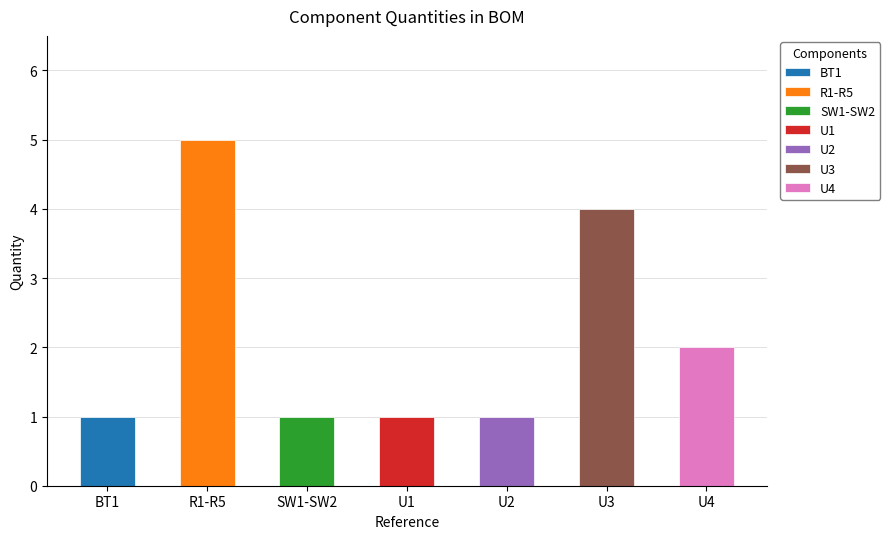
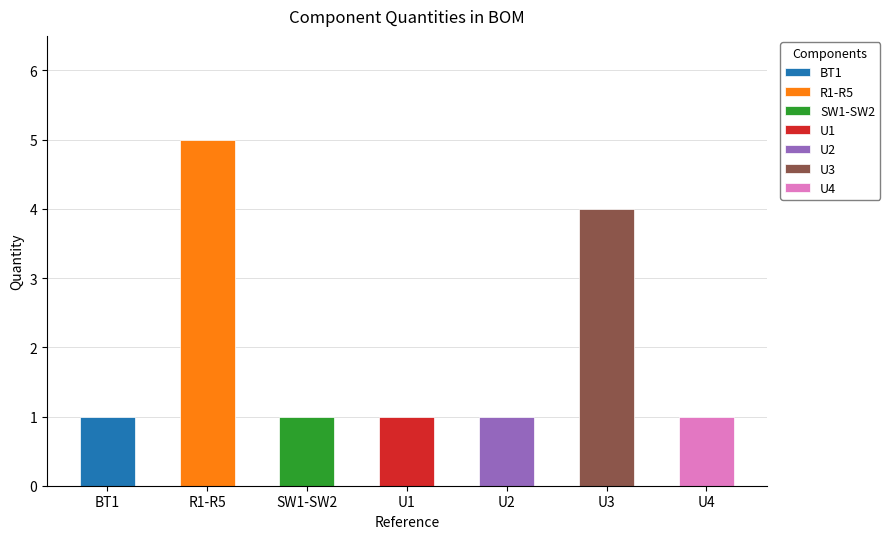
U4: 2 -> 1
